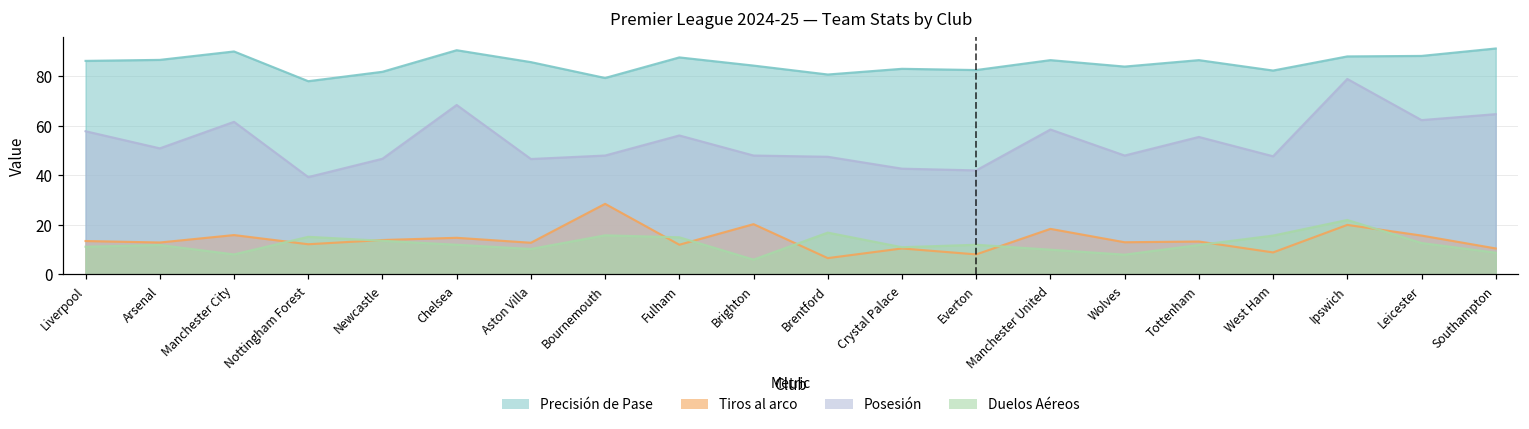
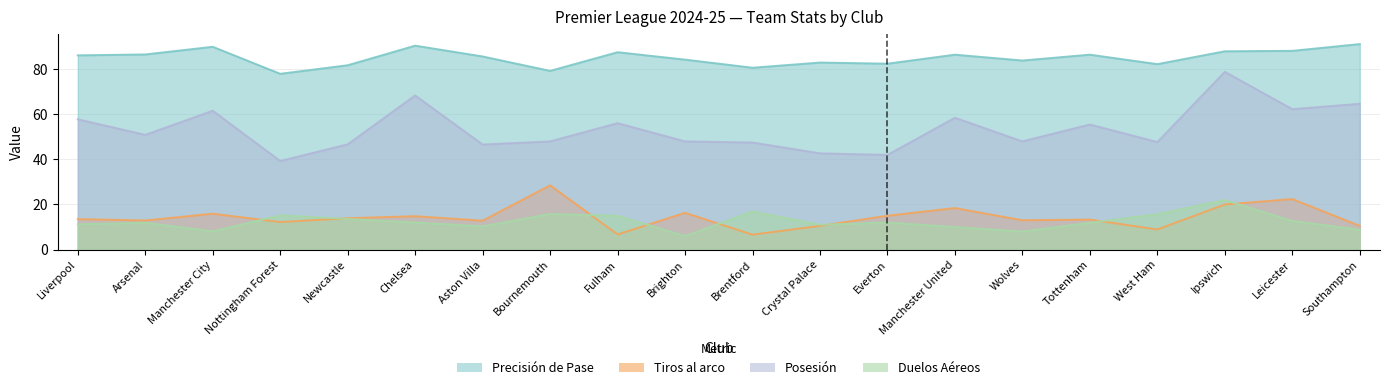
Tiros al arco, Fulham: 12 -> 7
Tiros al arco, Brighton: 20 -> 16
Tiros al arco, Everton: 8 -> 15
Tiros al arco, Leicester: 16 -> 22
